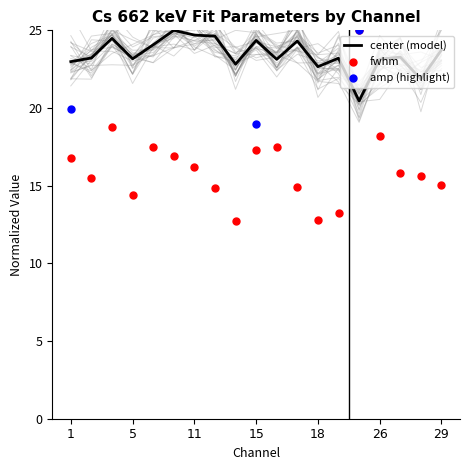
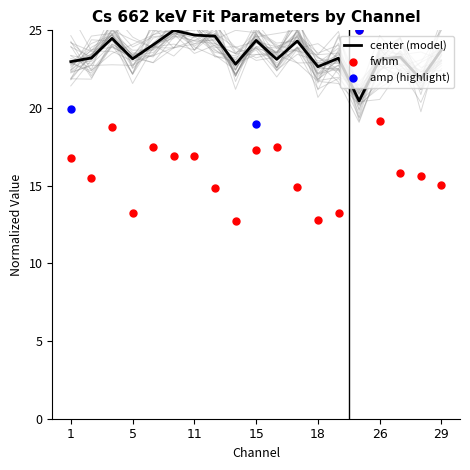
fwhm, 5: 14.4 -> 13.2
fwhm, 11: 16.2 -> 16.9
fwhm, 26: 18.2 -> 19.2
